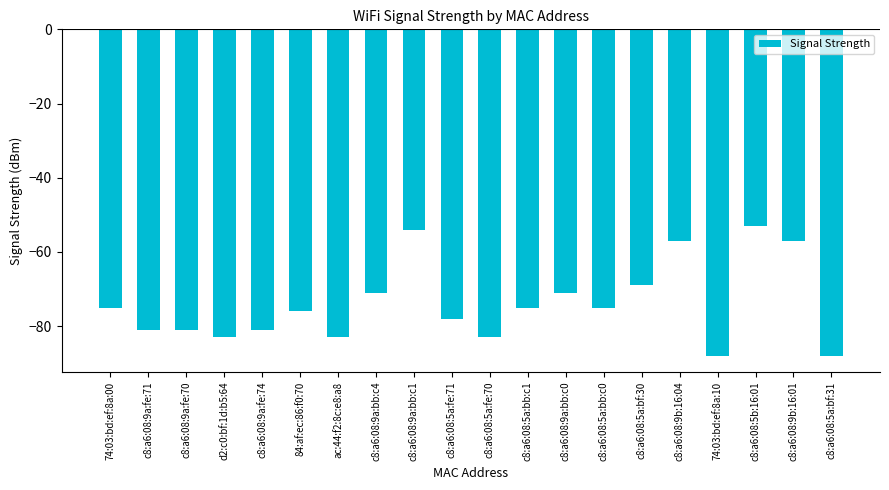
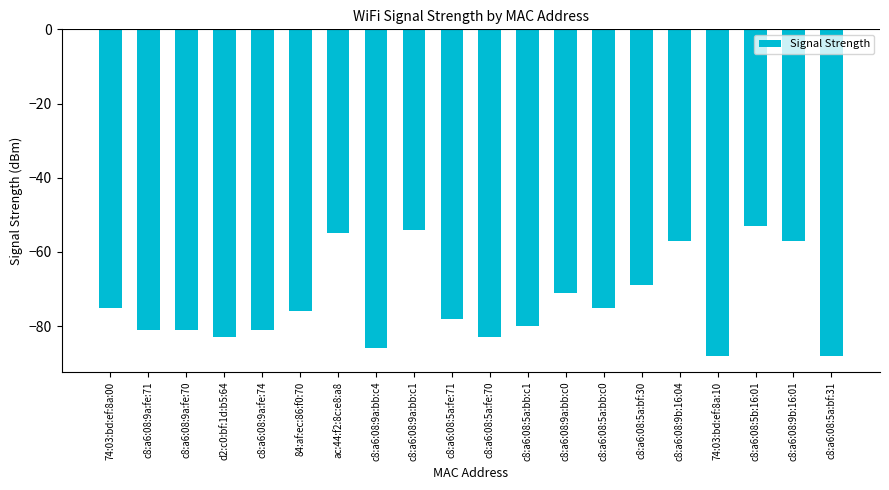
ac:44:f2:8c:e8:a8: -83 -> -55
c8:a6:08:9a:bb:c4: -71 -> -86
c8:a6:08:5a:bb:c1: -75 -> -80
